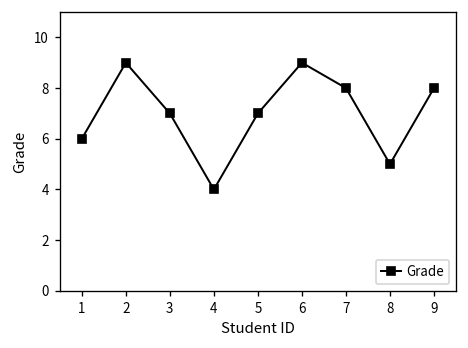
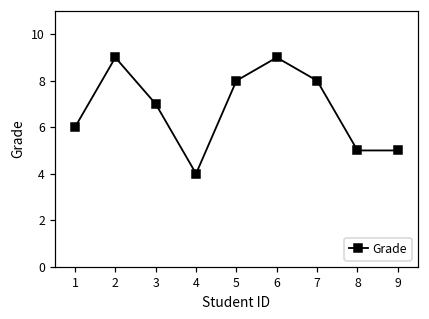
5: 7 -> 8
9: 8 -> 5
